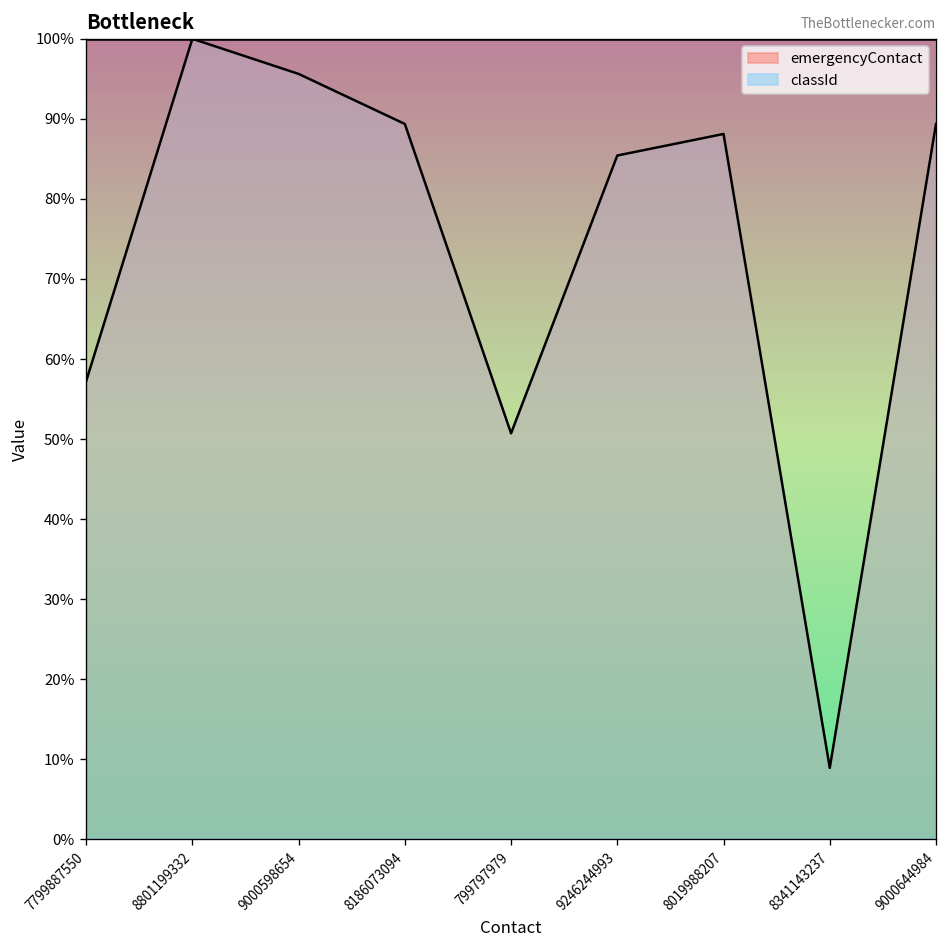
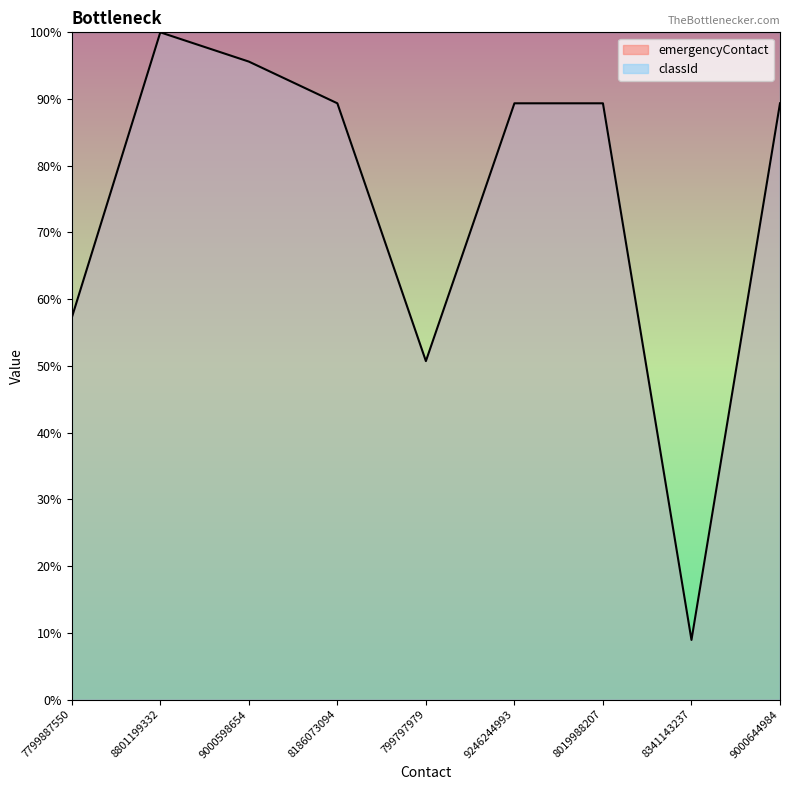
emergencyContact, 9246244993: 85% -> 89%
emergencyContact, 8019988207: 88% -> 89%
